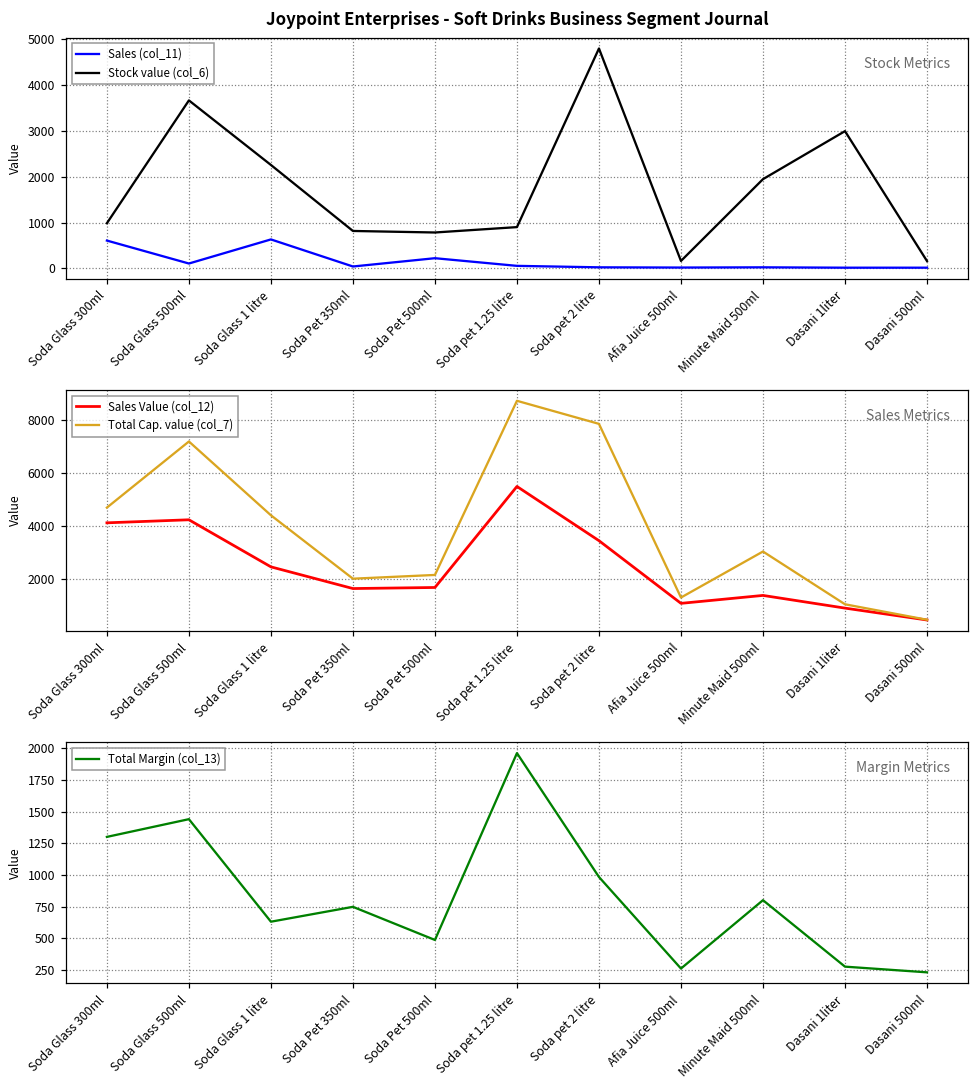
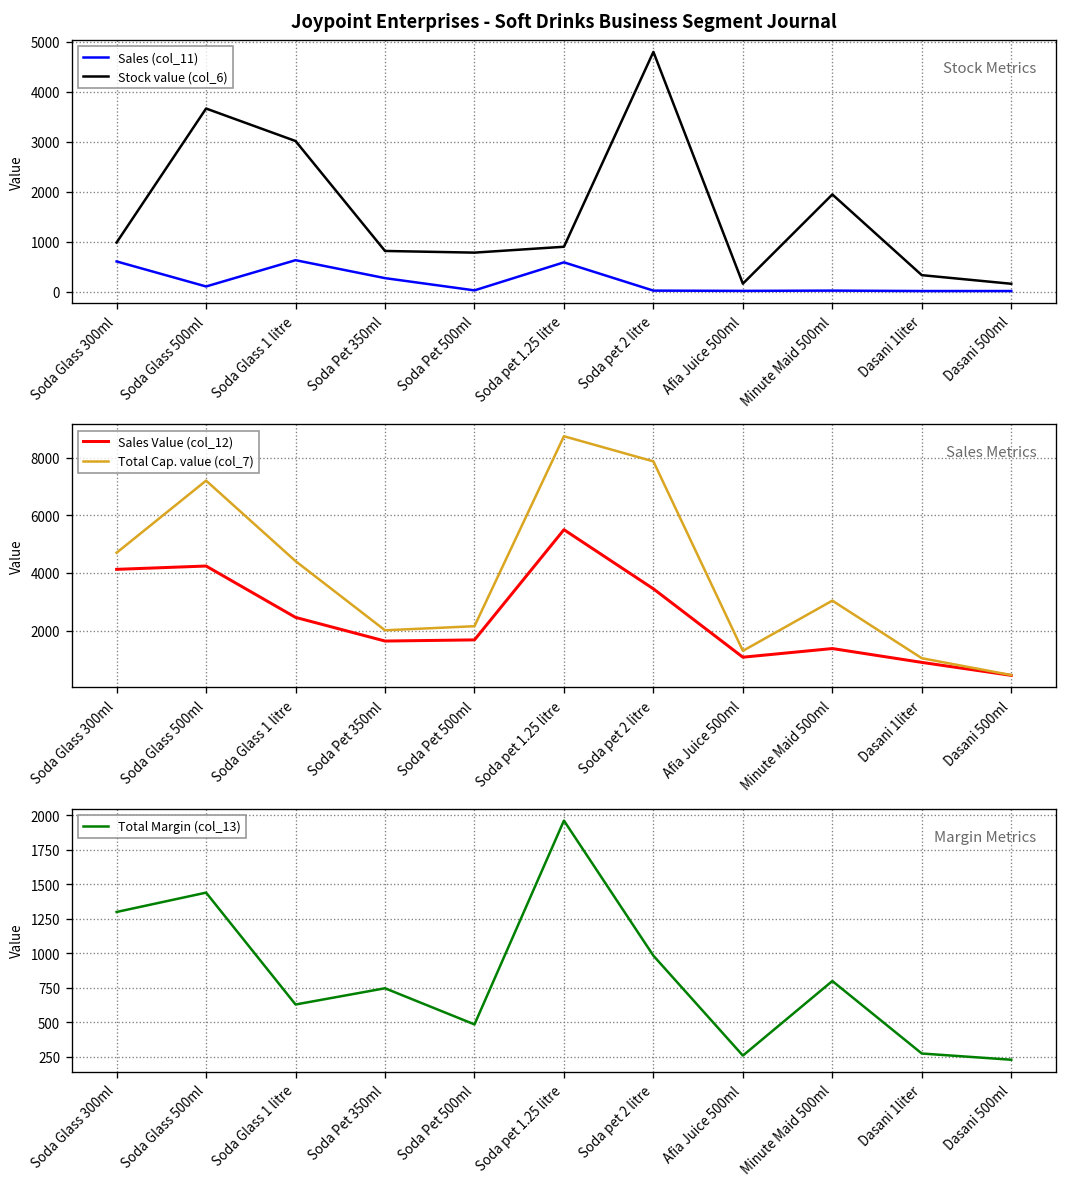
Joypoint Enterprises - Soft Drinks Business Segment Journal, Stock value (col_6), Soda Glass 1 litre: 2300 -> 3000
Joypoint Enterprises - Soft Drinks Business Segment Journal, Sales (col_11), Soda Pet 350ml: 0 -> 300
Joypoint Enterprises - Soft Drinks Business Segment Journal, Sales (col_11), Soda Pet 500ml: 200 -> 0
Joypoint Enterprises - Soft Drinks Business Segment Journal, Sales (col_11), Soda pet 1.25 litre: 100 -> 600
Joypoint Enterprises - Soft Drinks Business Segment Journal, Stock value (col_6), Dasani 1liter: 3000 -> 300
